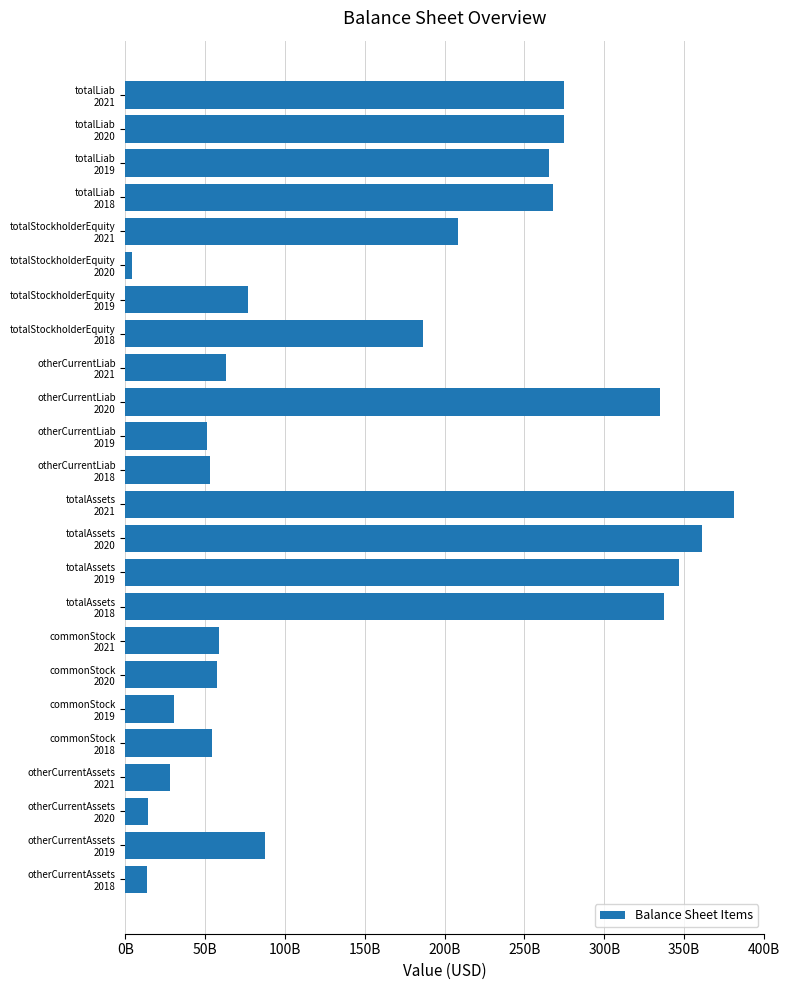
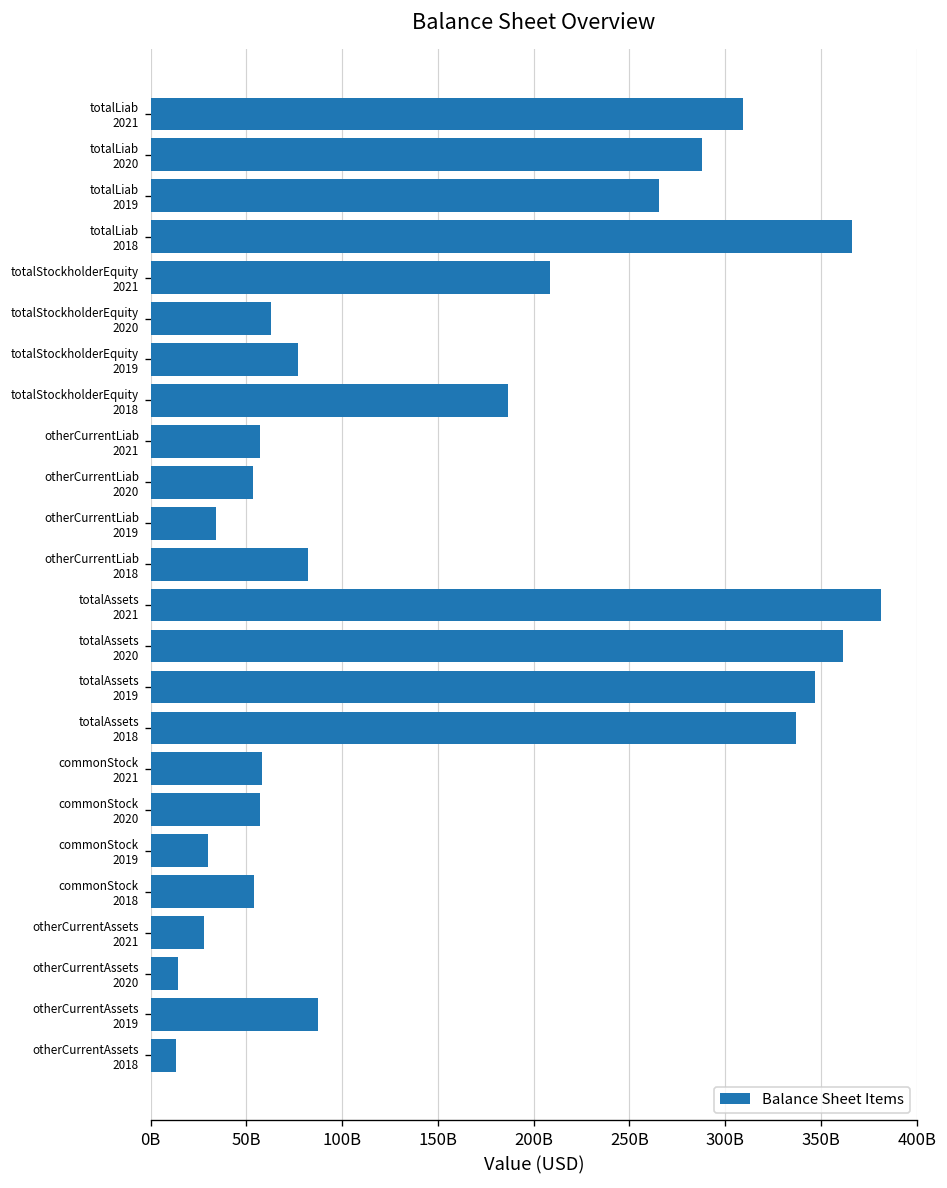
totalLiab 2021: 275000000000 -> 309000000000
totalLiab 2020: 275000000000 -> 288000000000
totalLiab 2018: 268000000000 -> 366000000000
totalStockholderEquity 2020: 4000000000 -> 63000000000
otherCurrentLiab 2021: 63000000000 -> 57000000000
otherCurrentLiab 2020: 335000000000 -> 54000000000
otherCurrentLiab 2019: 51000000000 -> 34000000000
otherCurrentLiab 2018: 53000000000 -> 82000000000
